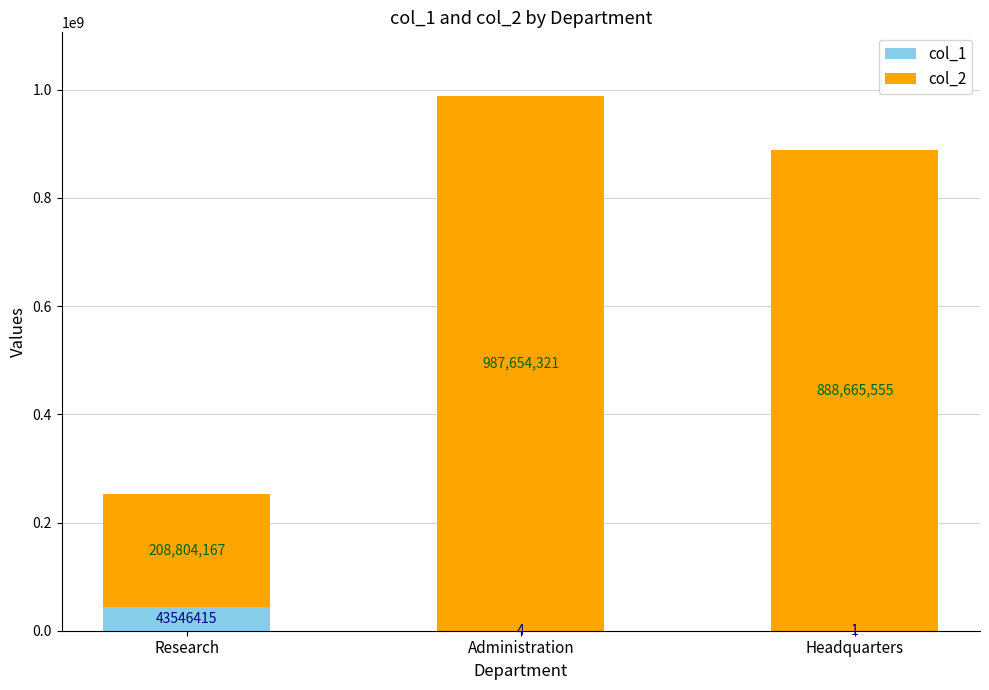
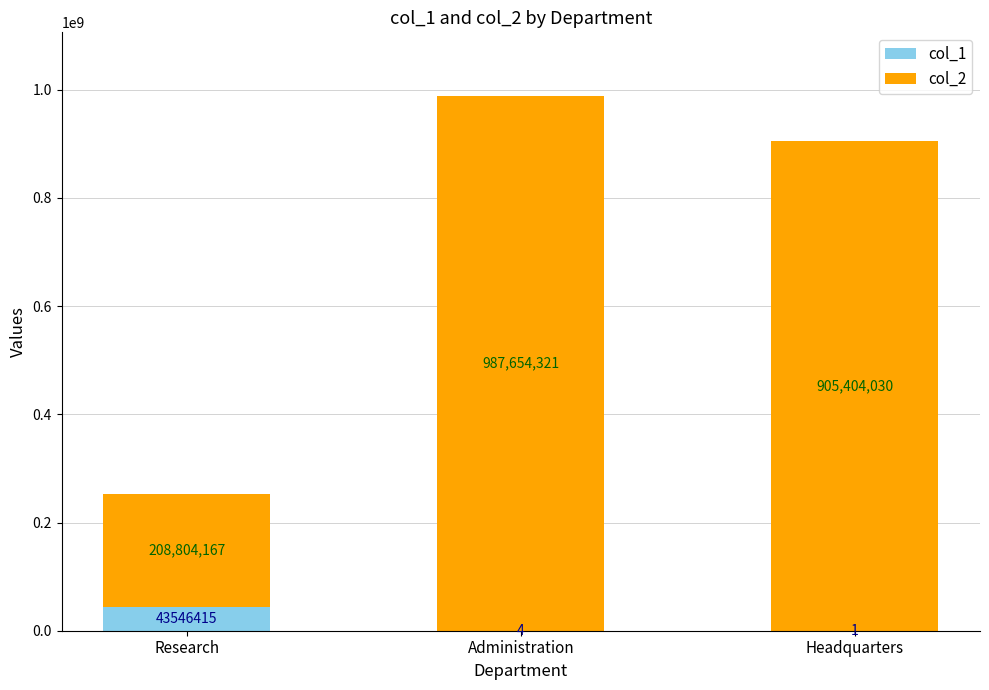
col_2, Headquarters: 888,665,555 -> 905,404,030
